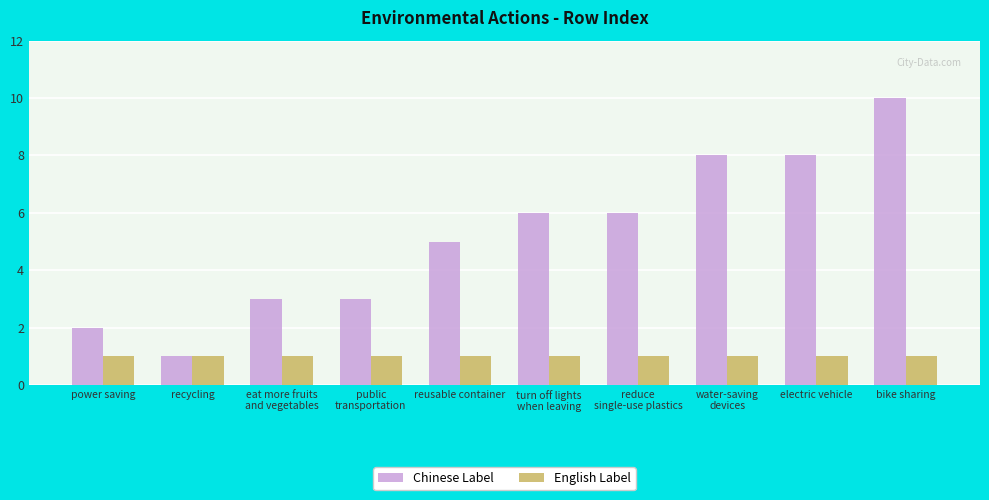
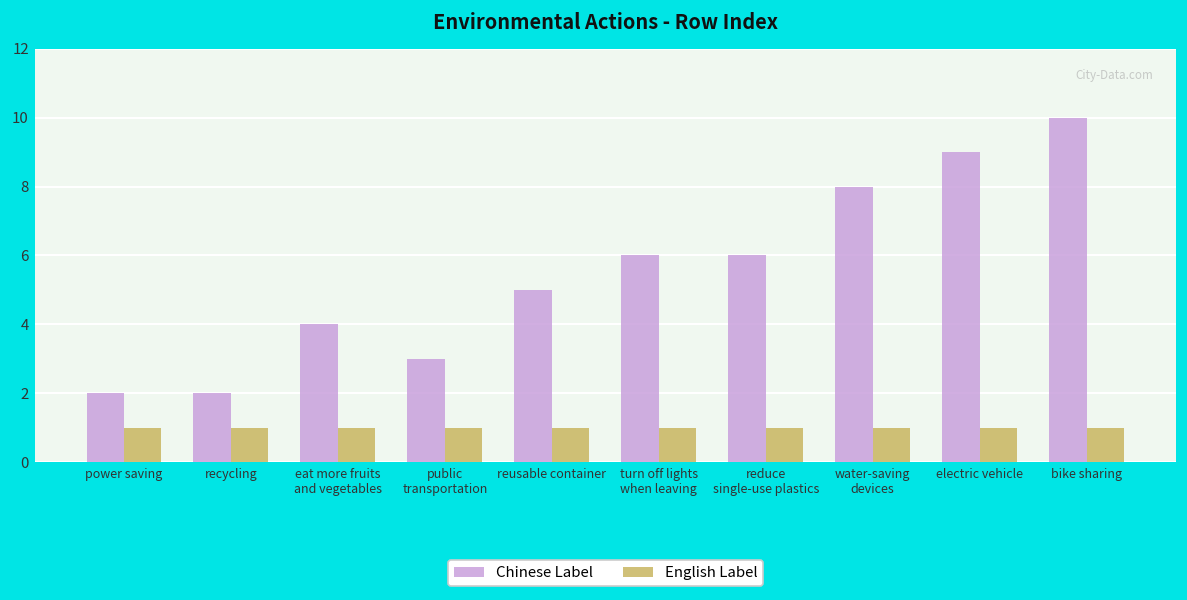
Chinese Label, recycling: 1 -> 2
Chinese Label, eat more fruits and vegetables: 3 -> 4
Chinese Label, electric vehicle: 8 -> 9
